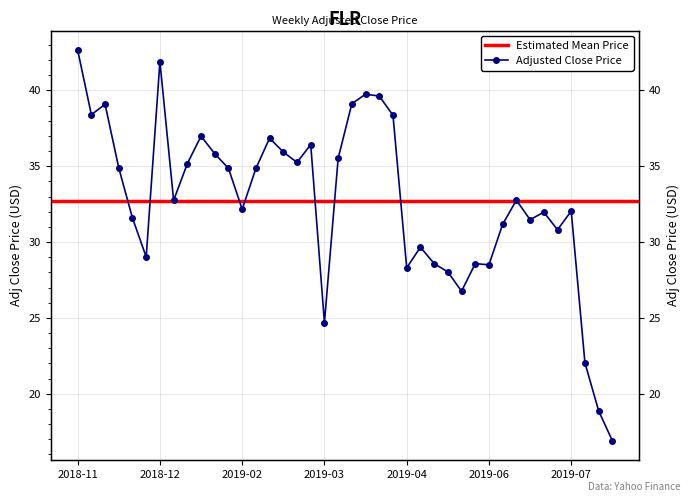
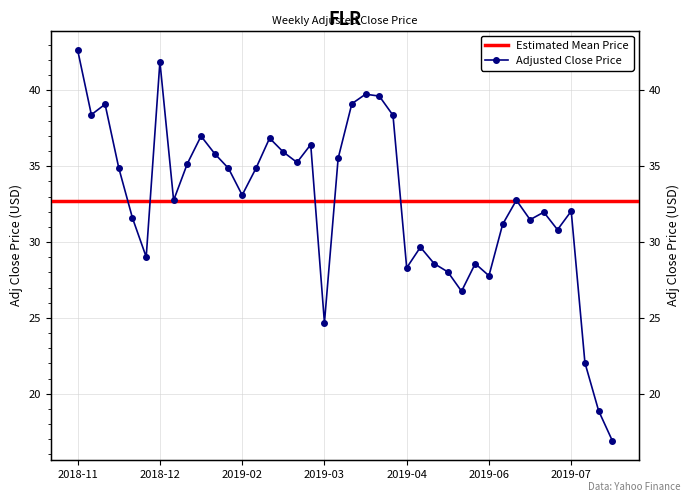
2019-02: 32.2 -> 33.1
2019-06: 28.5 -> 27.8
